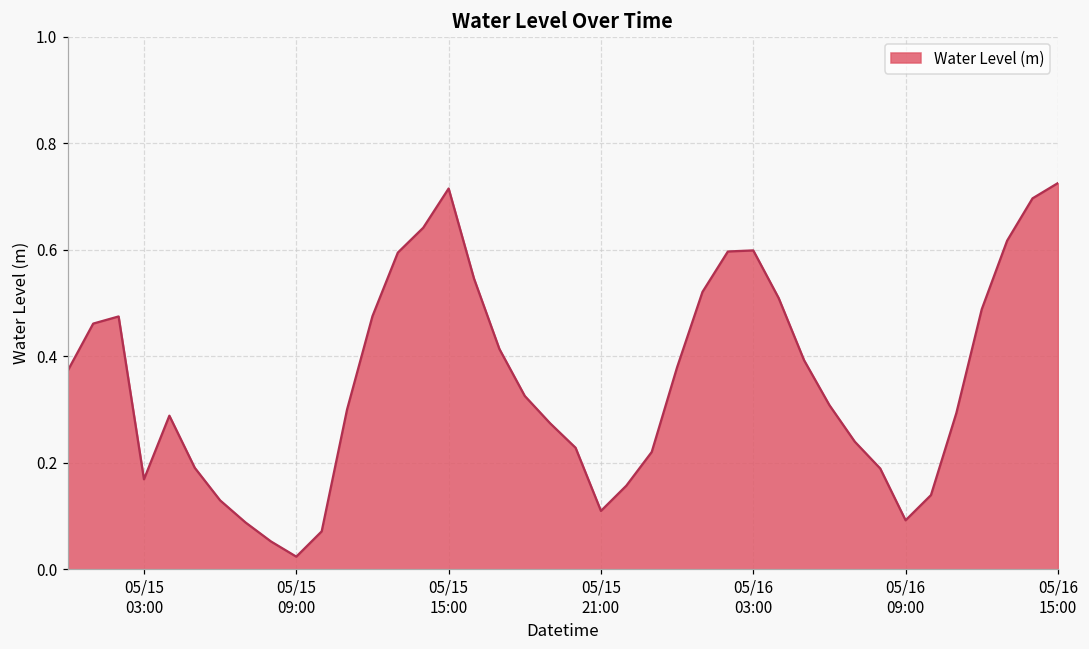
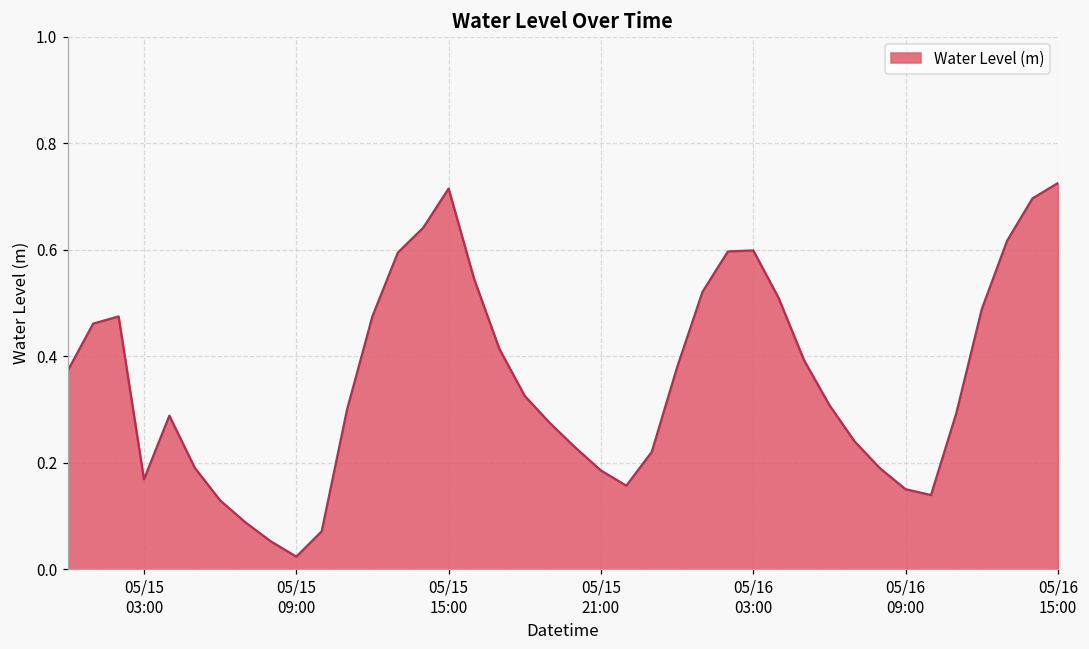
05/15 21:00: 0.11 -> 0.19
05/16 09:00: 0.09 -> 0.15
